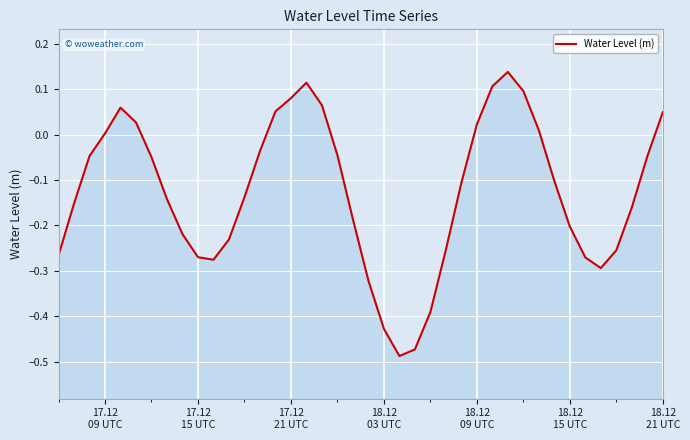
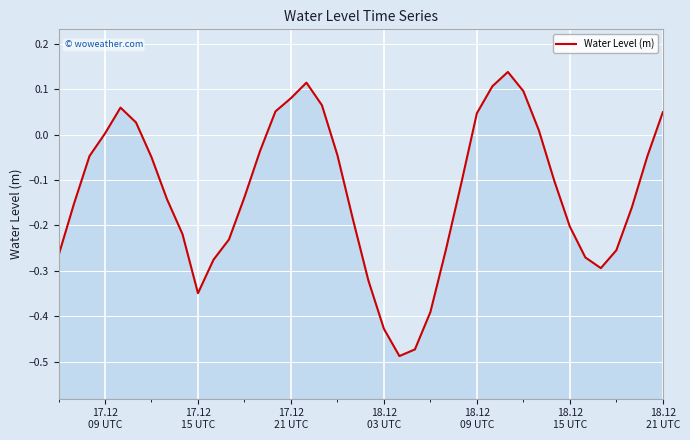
17.12 15 UTC: -0.27 -> -0.35
18.12 09 UTC: 0.02 -> 0.05
